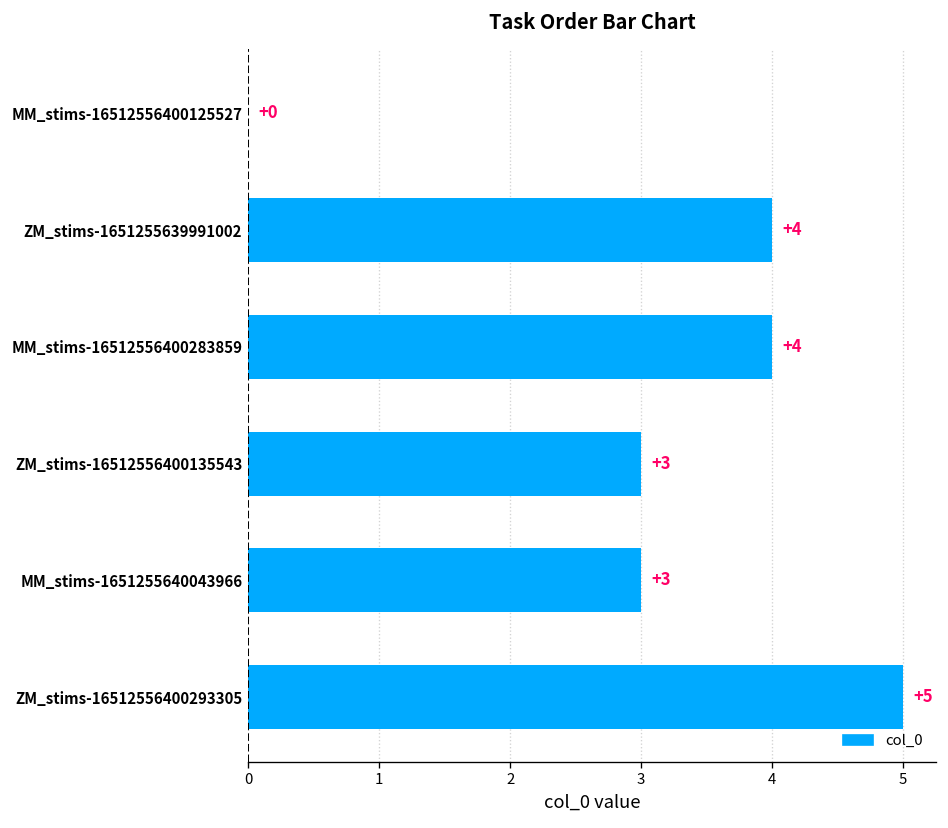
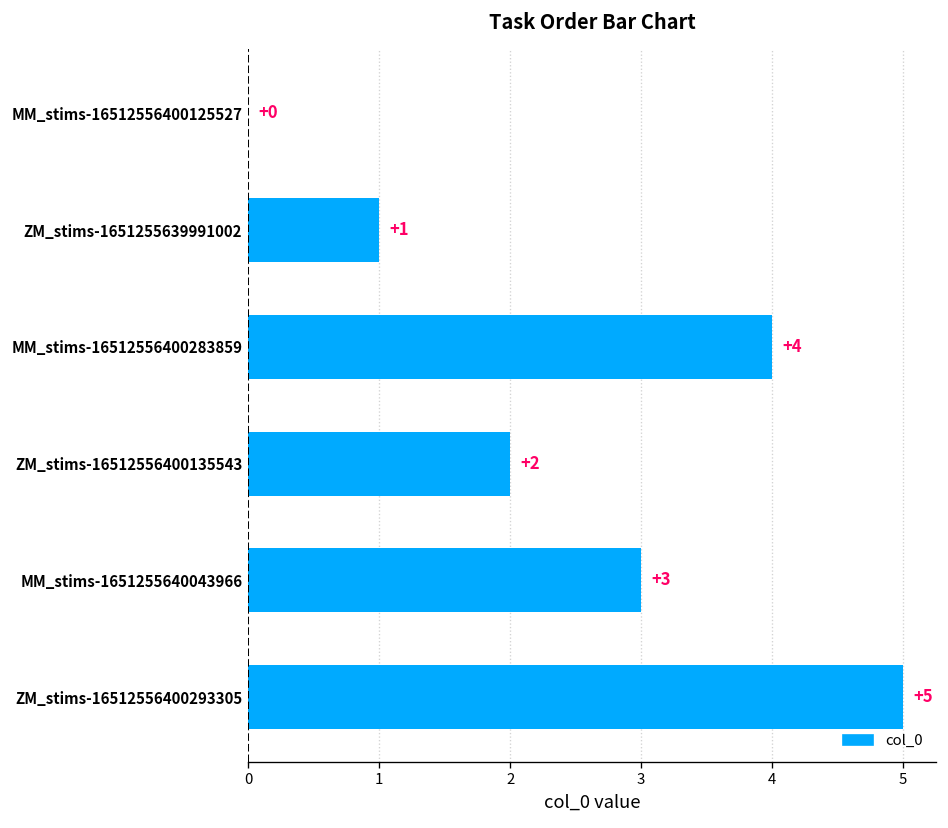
ZM_stims-1651255639991002: +4 -> +1
ZM_stims-16512556400135543: +3 -> +2
